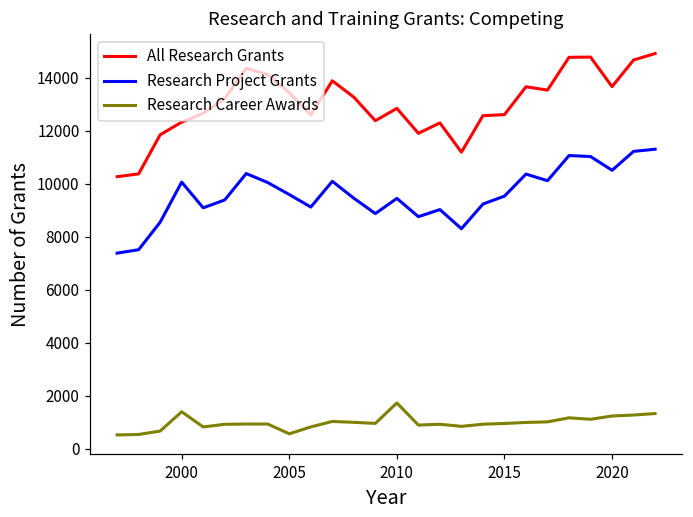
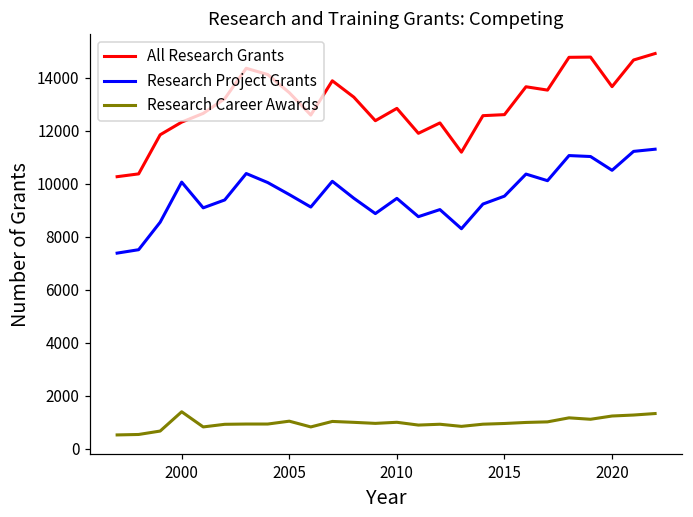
Research Career Awards, 2005: 600 -> 1000
Research Career Awards, 2010: 1700 -> 1000
